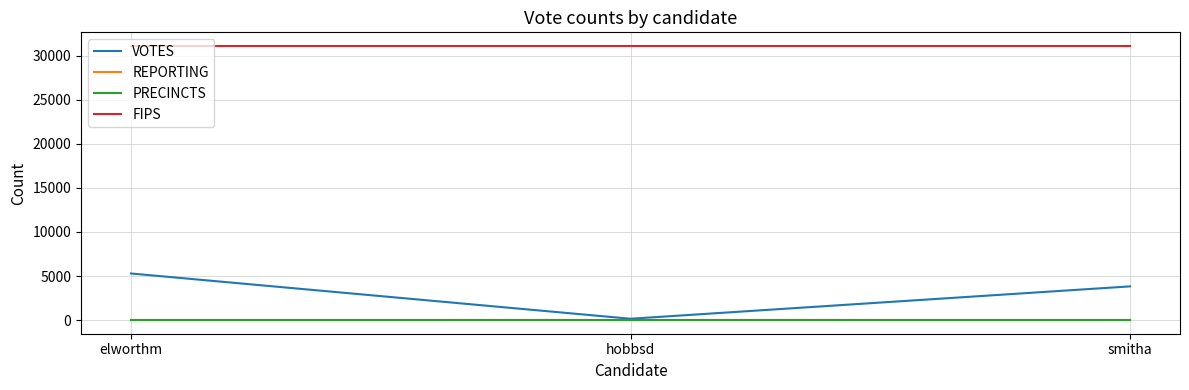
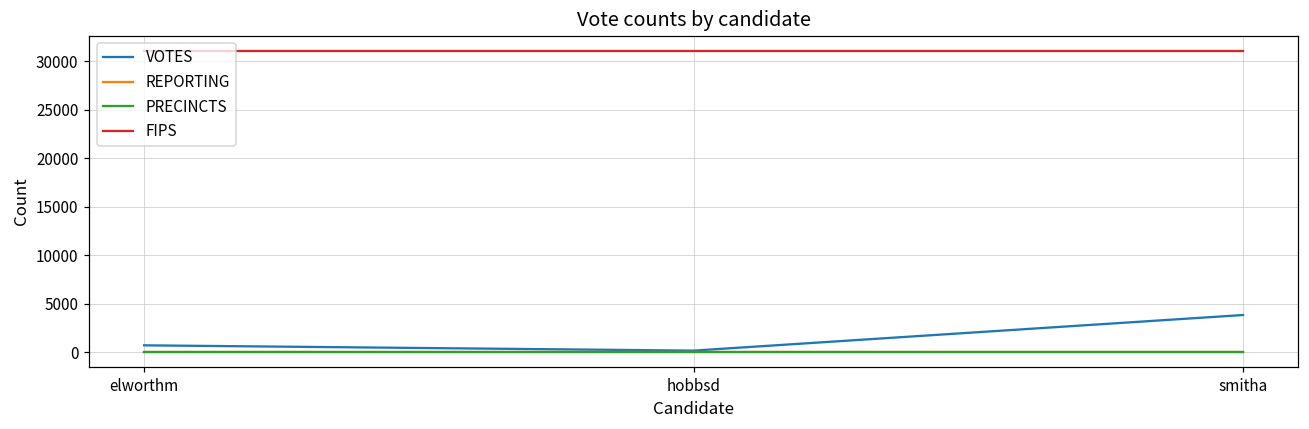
VOTES, elworthm: 5000 -> 1000
